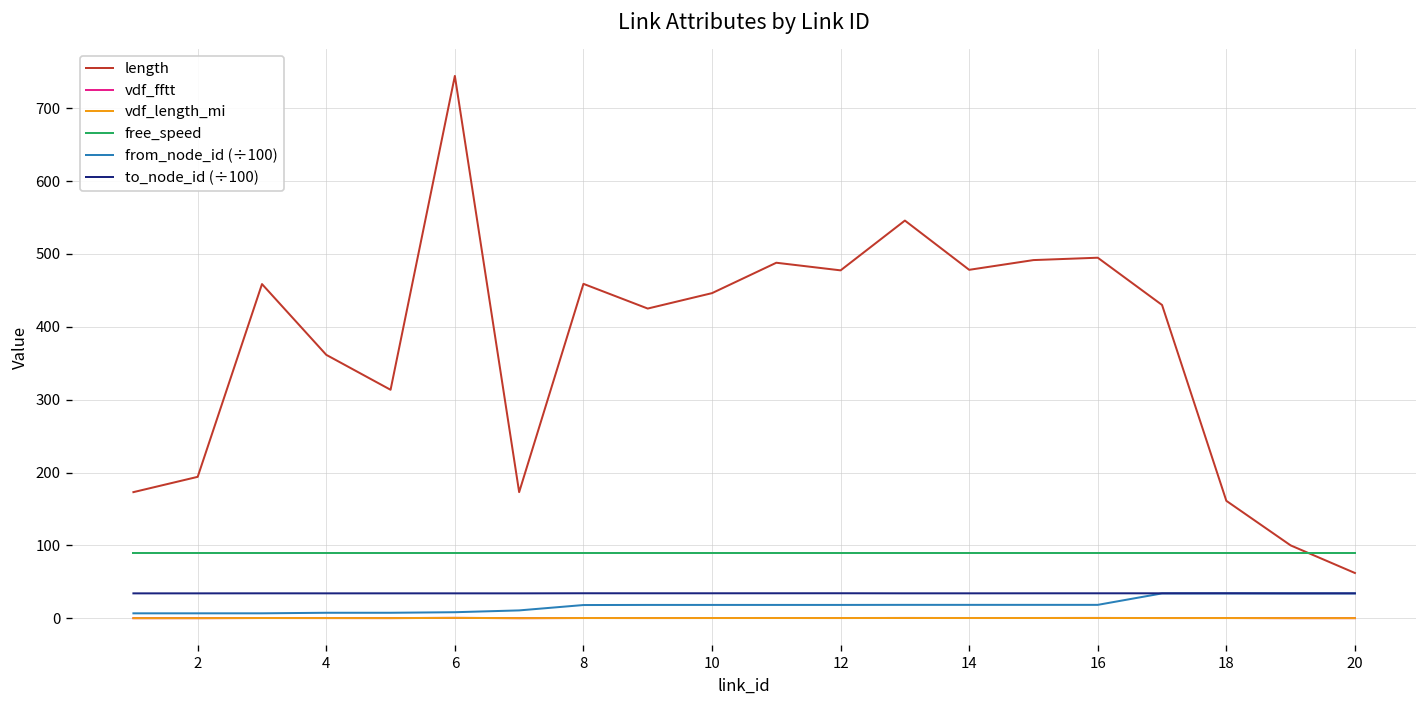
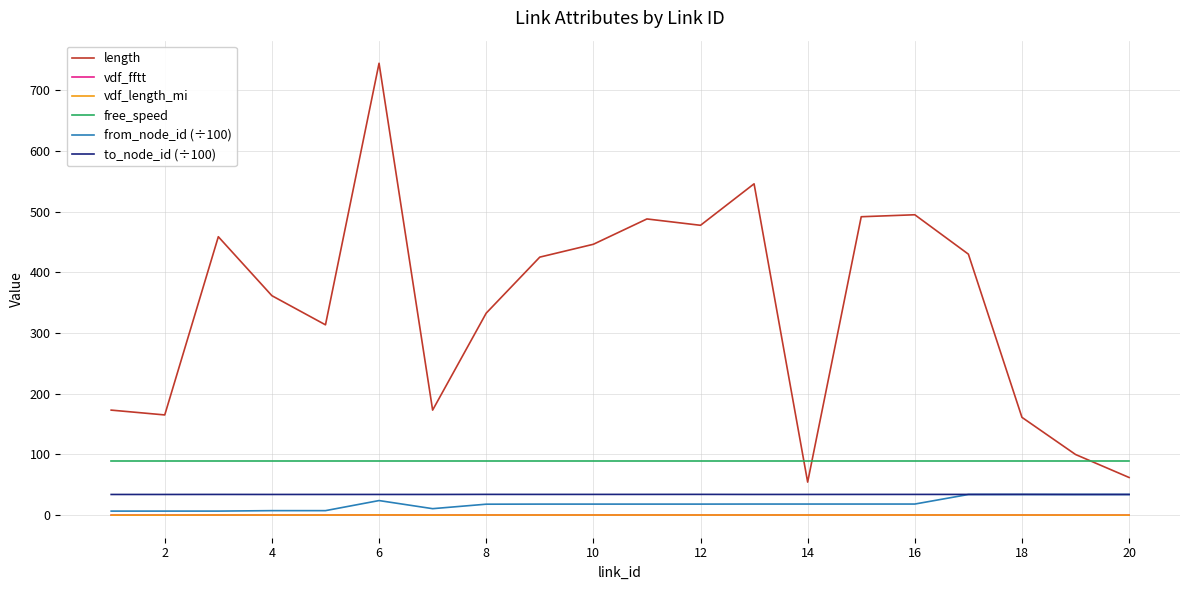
length, 2: 190 -> 170
from_node_id (÷100), 6: 10 -> 20
length, 8: 460 -> 330
length, 14: 480 -> 50
